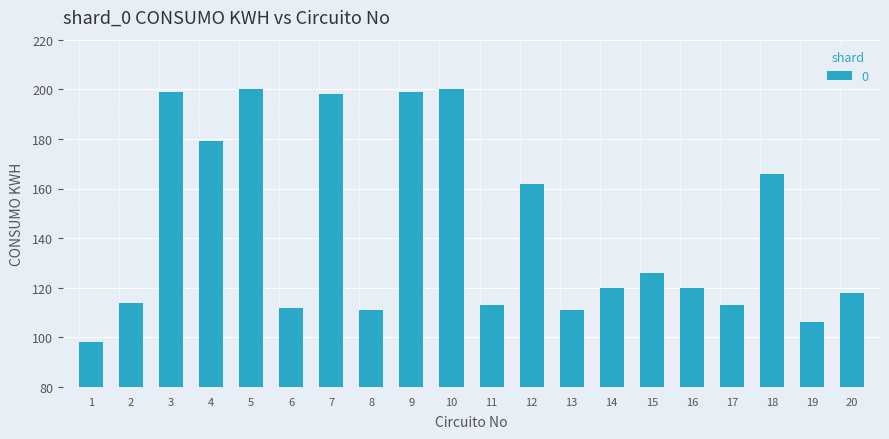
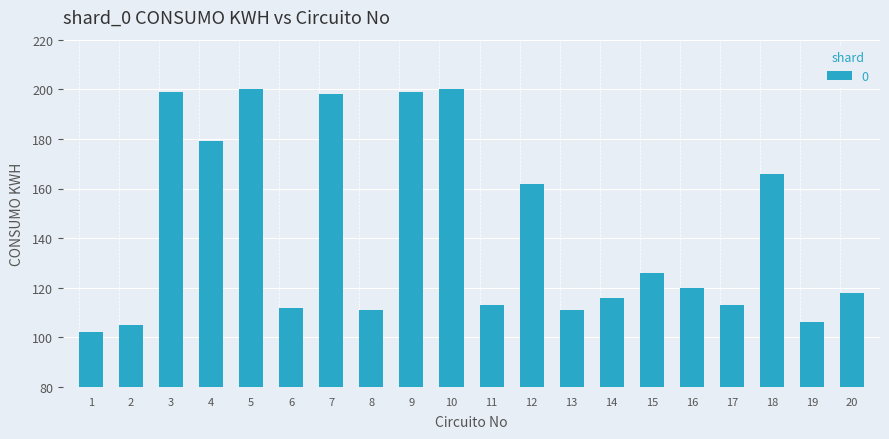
1: 98 -> 102
2: 114 -> 105
14: 120 -> 116
